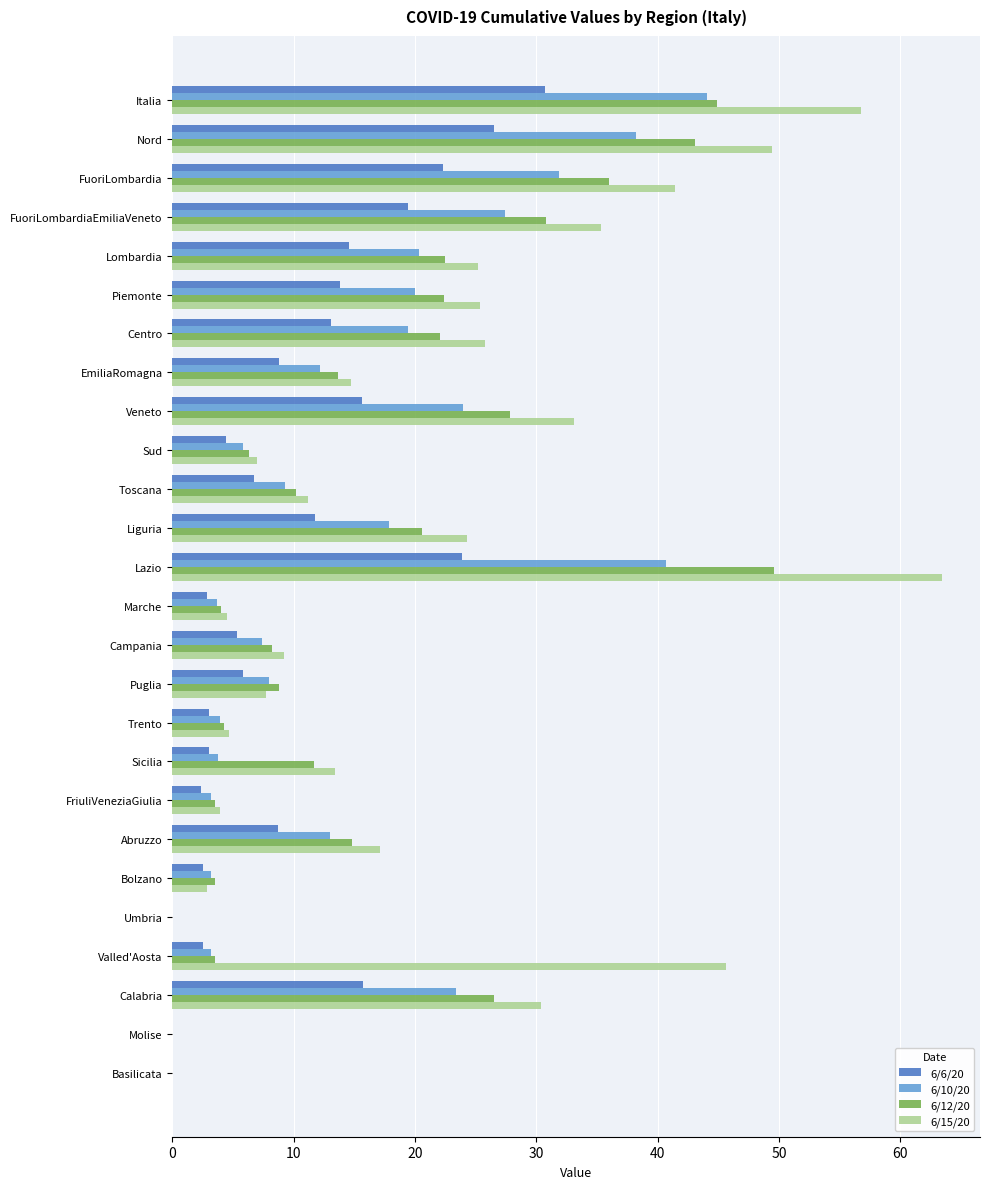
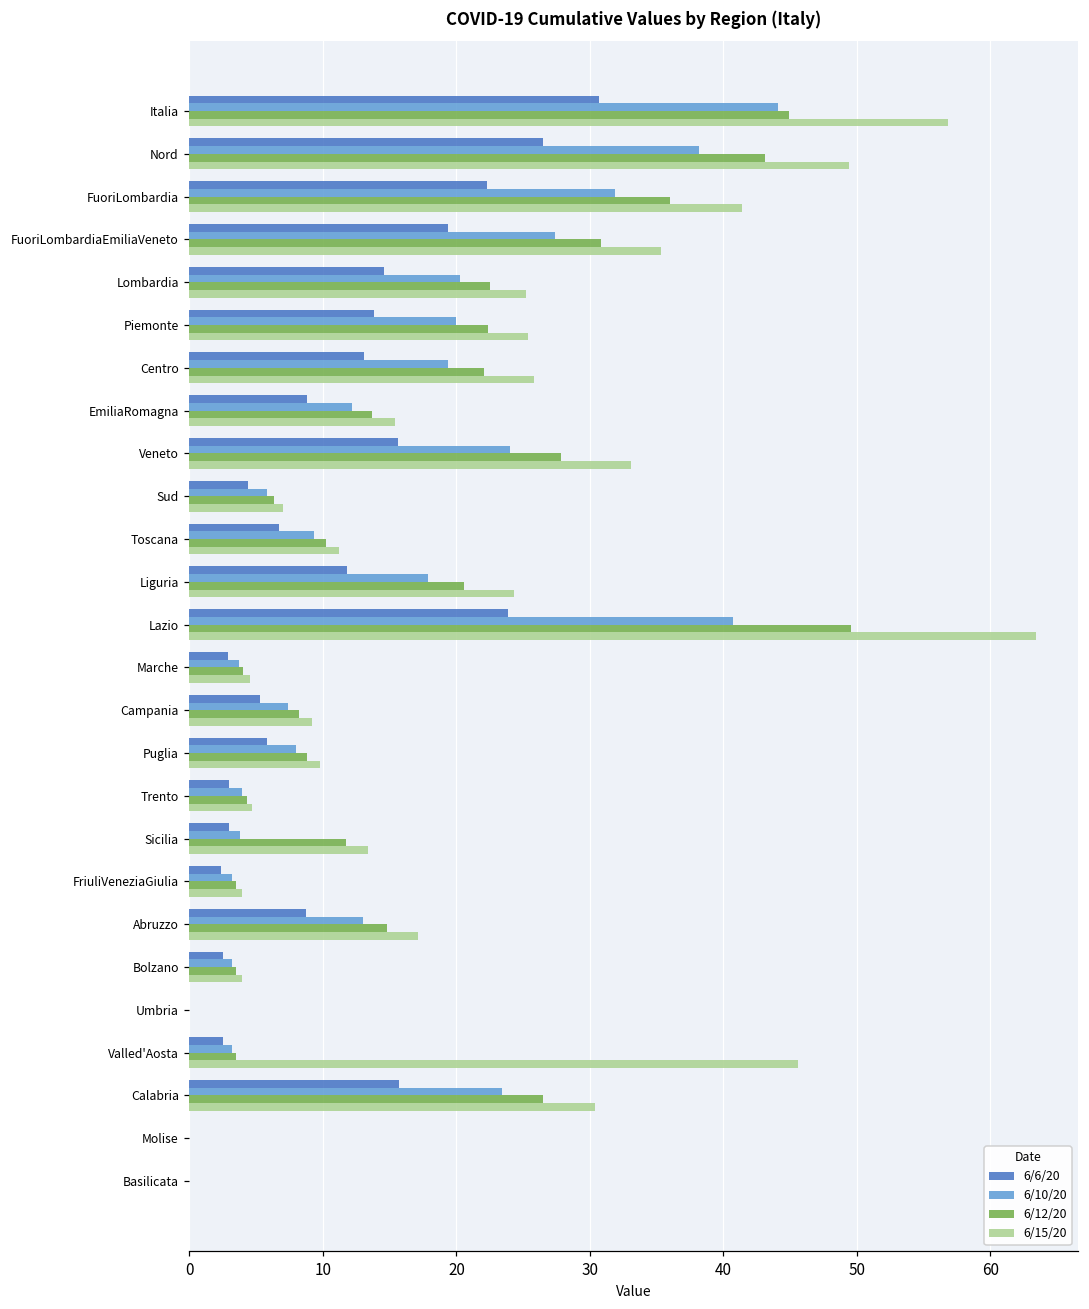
6/15/20, EmiliaRomagna: 14.7 -> 15.4
6/15/20, Puglia: 7.7 -> 9.8
6/15/20, Bolzano: 2.9 -> 3.9
